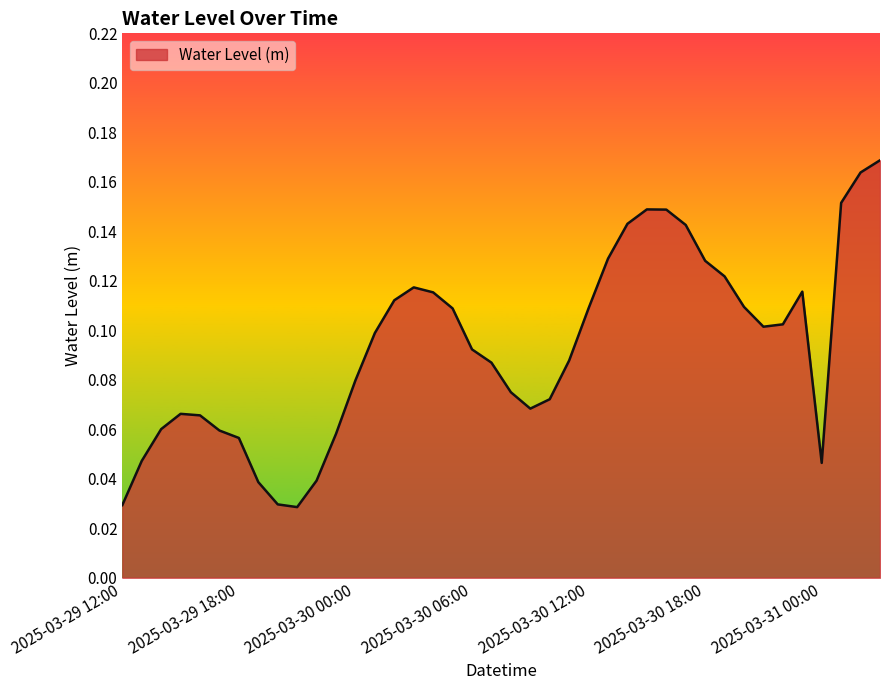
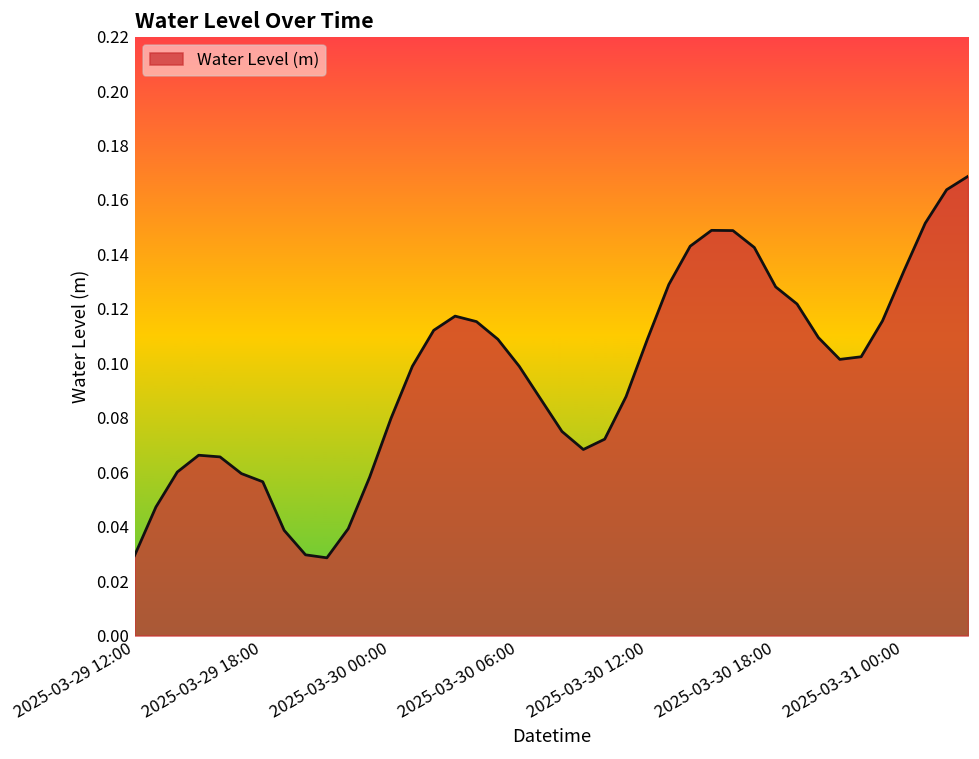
2025-03-30 06:00: 0.092 -> 0.099
2025-03-31 00:00: 0.046 -> 0.134
